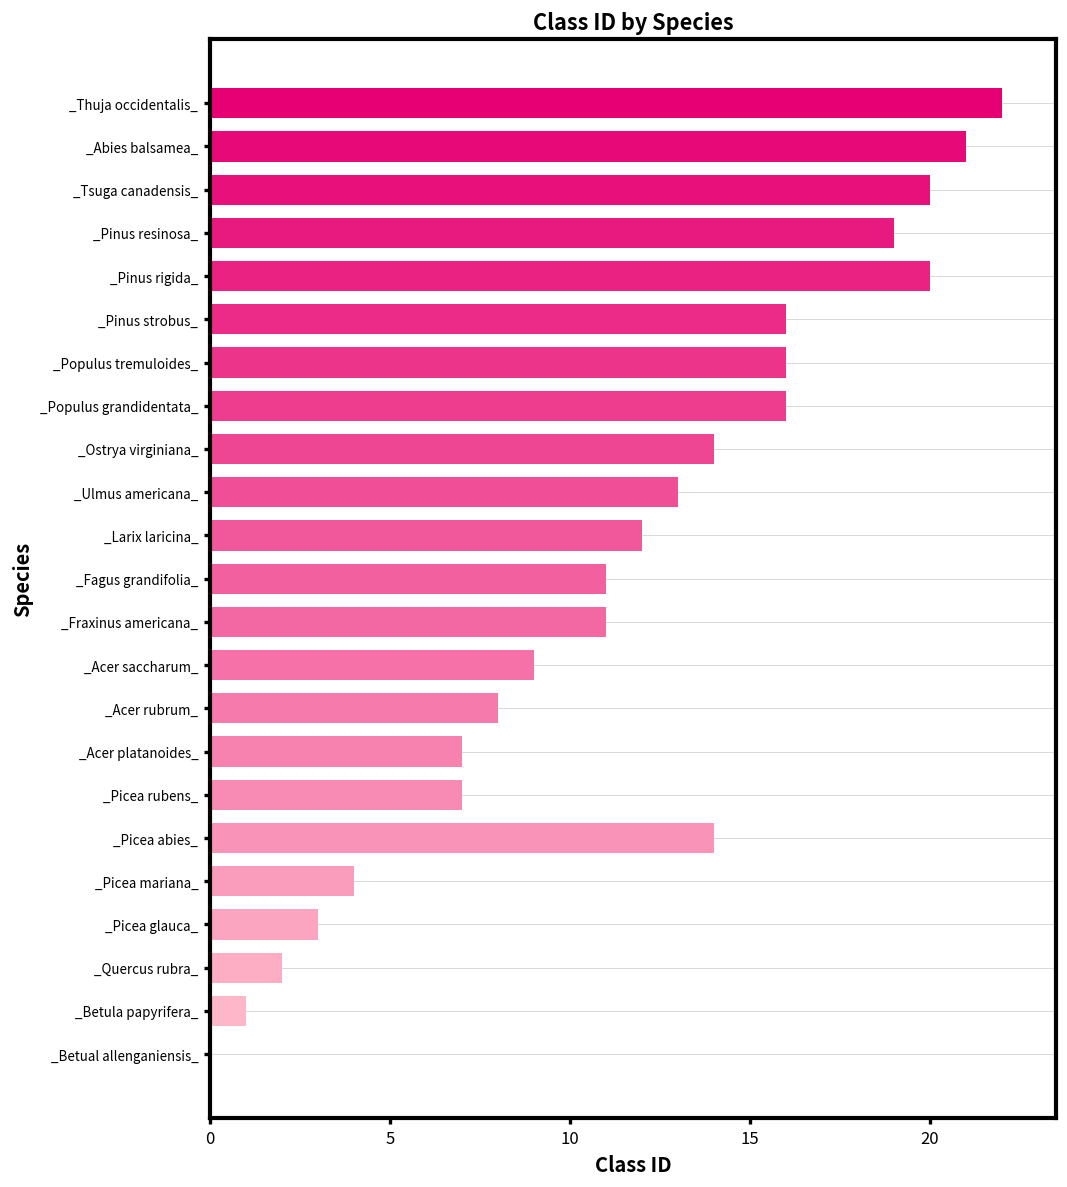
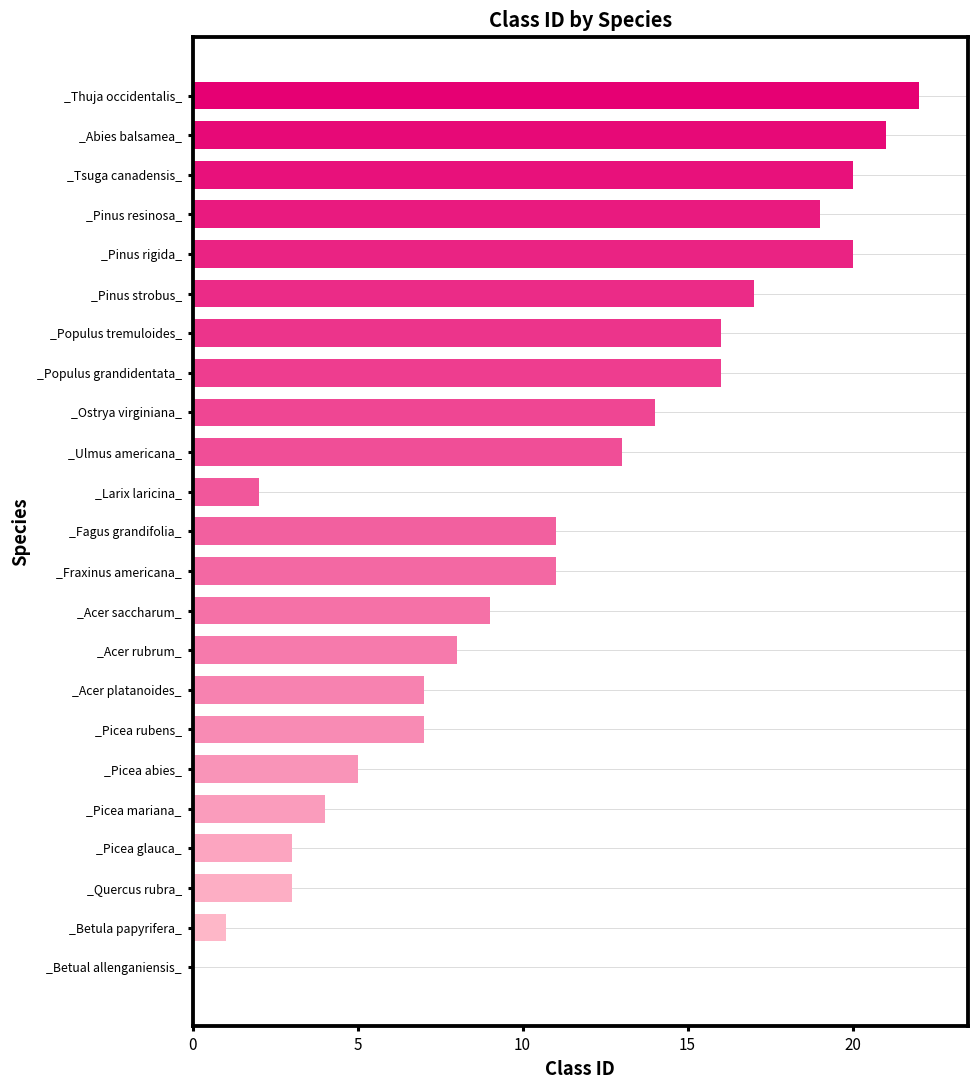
_Pinus strobus_: 16 -> 17
_Larix laricina_: 12 -> 2
_Picea abies_: 14 -> 5
_Quercus rubra_: 2 -> 3
